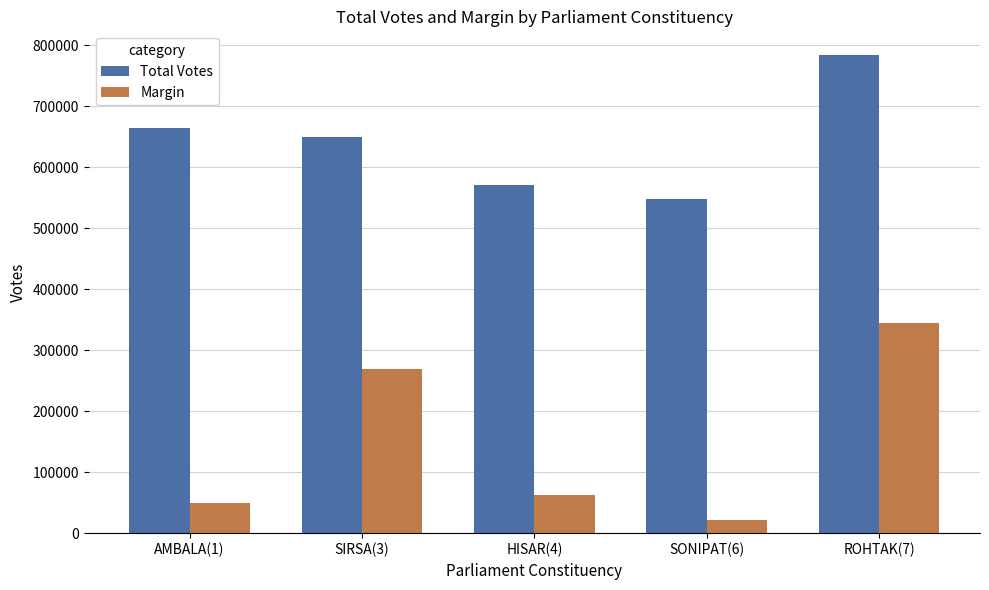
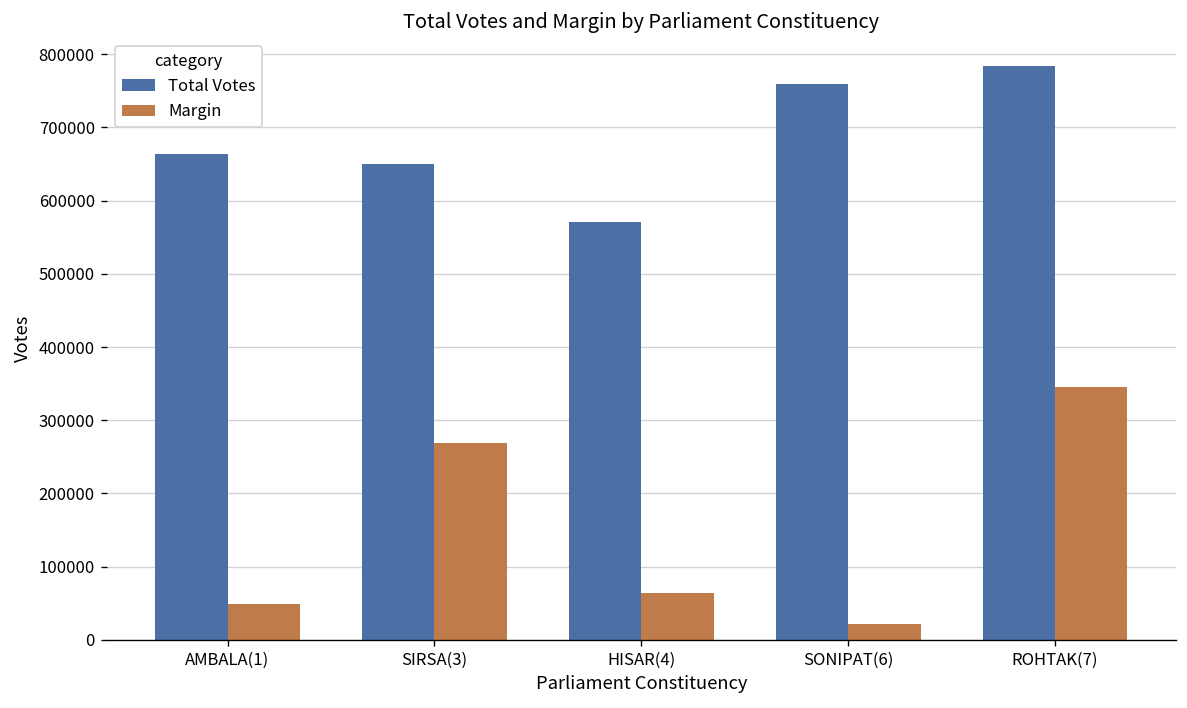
Total Votes, SONIPAT(6): 550000 -> 760000
